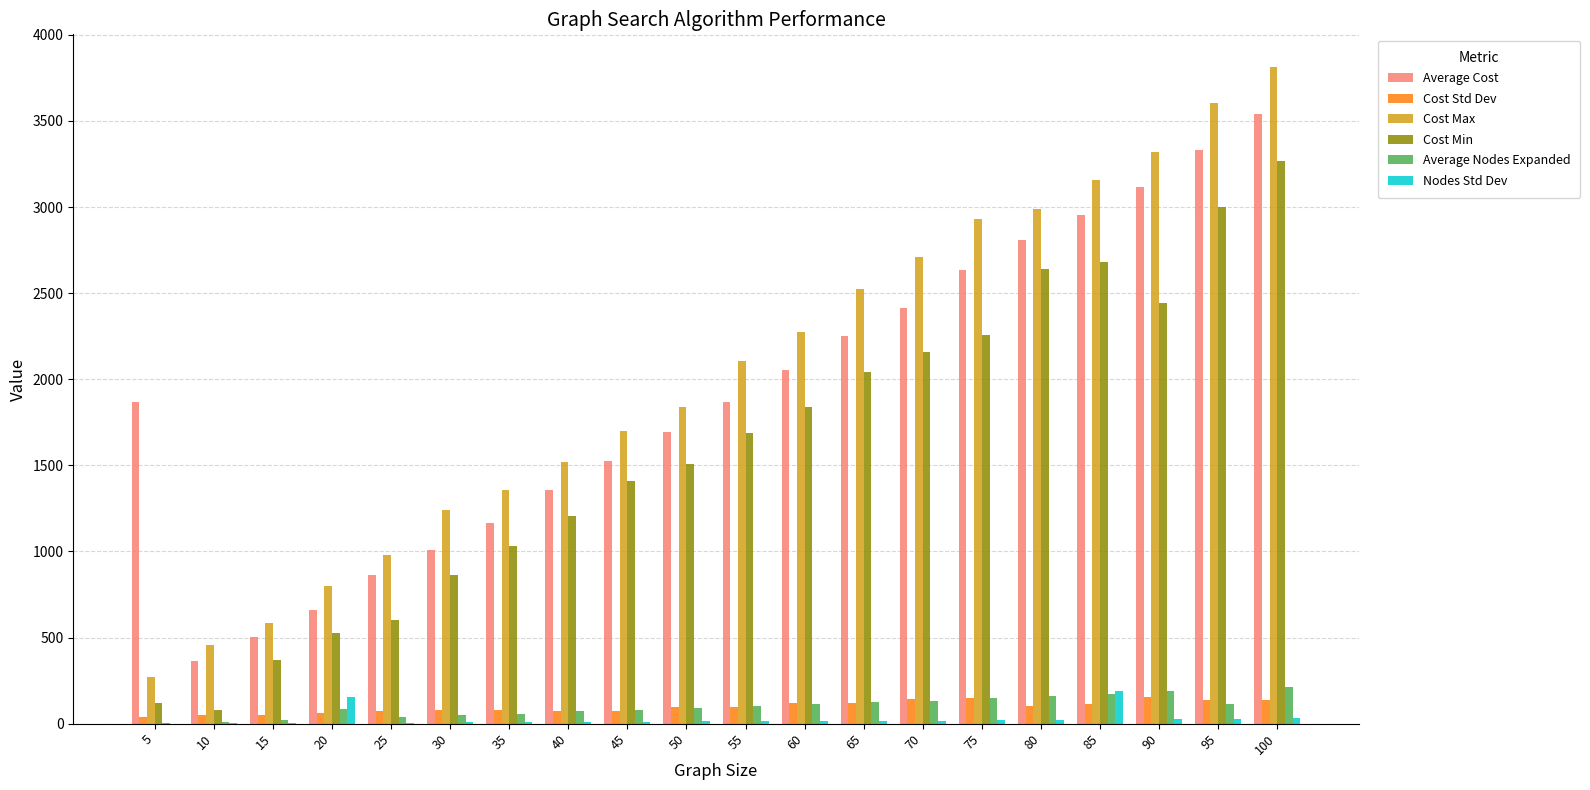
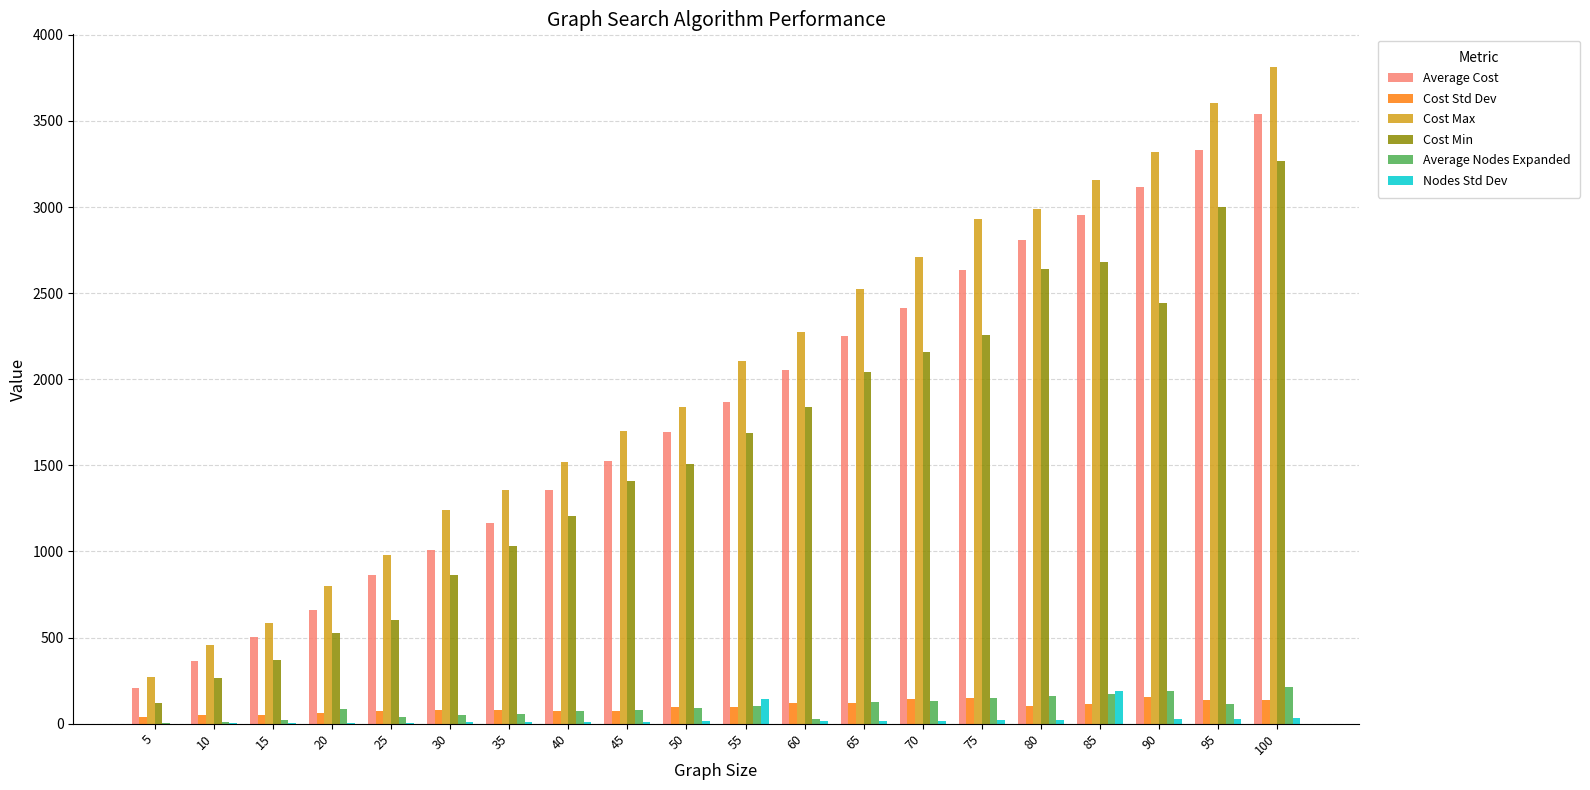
Average Cost, 5: 1870 -> 210
Cost Min, 10: 80 -> 270
Nodes Std Dev, 20: 160 -> 10
Nodes Std Dev, 55: 10 -> 140
Average Nodes Expanded, 60: 110 -> 30
